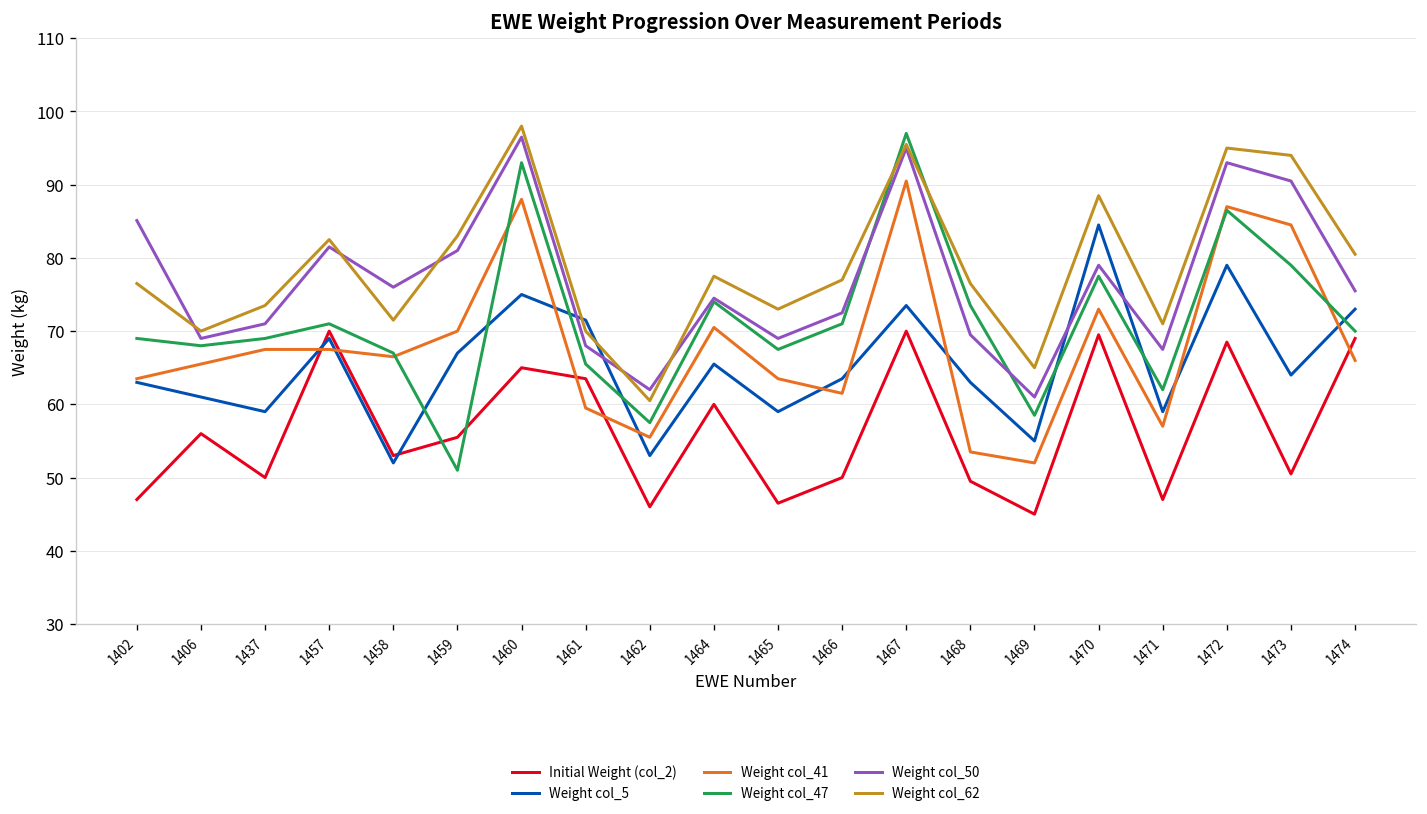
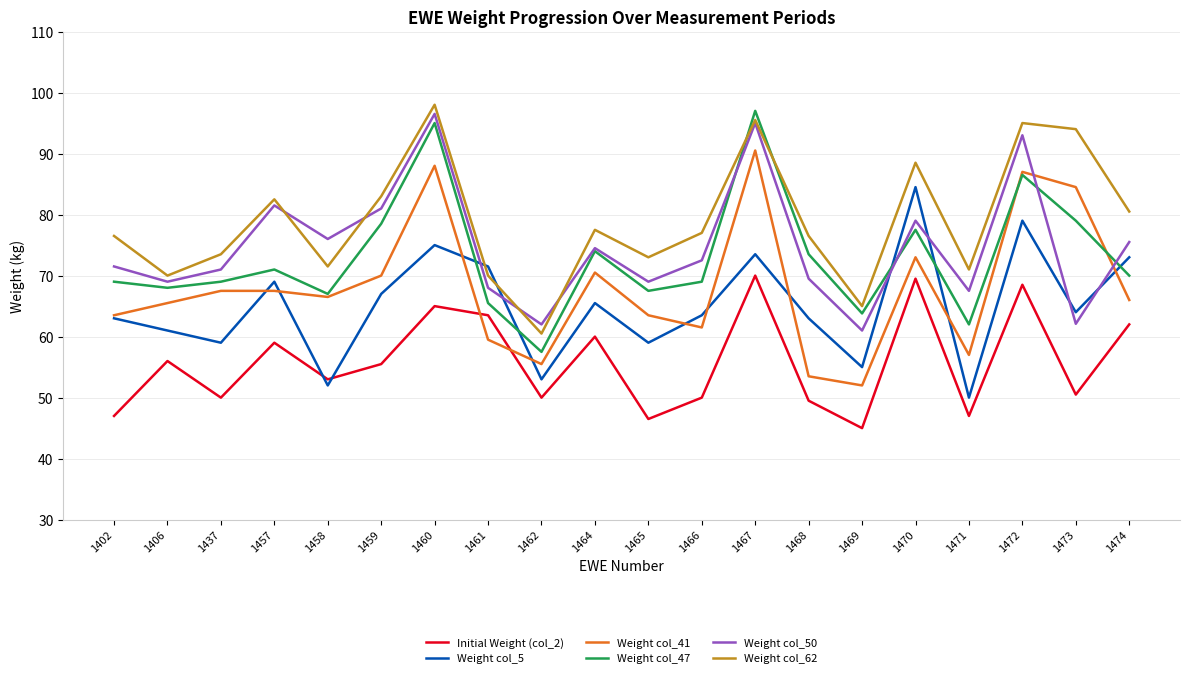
Weight col_50, 1402: 85 -> 72
Initial Weight (col_2), 1457: 70 -> 59
Weight col_47, 1459: 51 -> 79
Weight col_47, 1460: 93 -> 95
Initial Weight (col_2), 1462: 46 -> 50
Weight col_47, 1466: 71 -> 69
Weight col_47, 1469: 59 -> 64
Weight col_5, 1471: 59 -> 50
Weight col_50, 1473: 91 -> 62
Initial Weight (col_2), 1474: 69 -> 62
